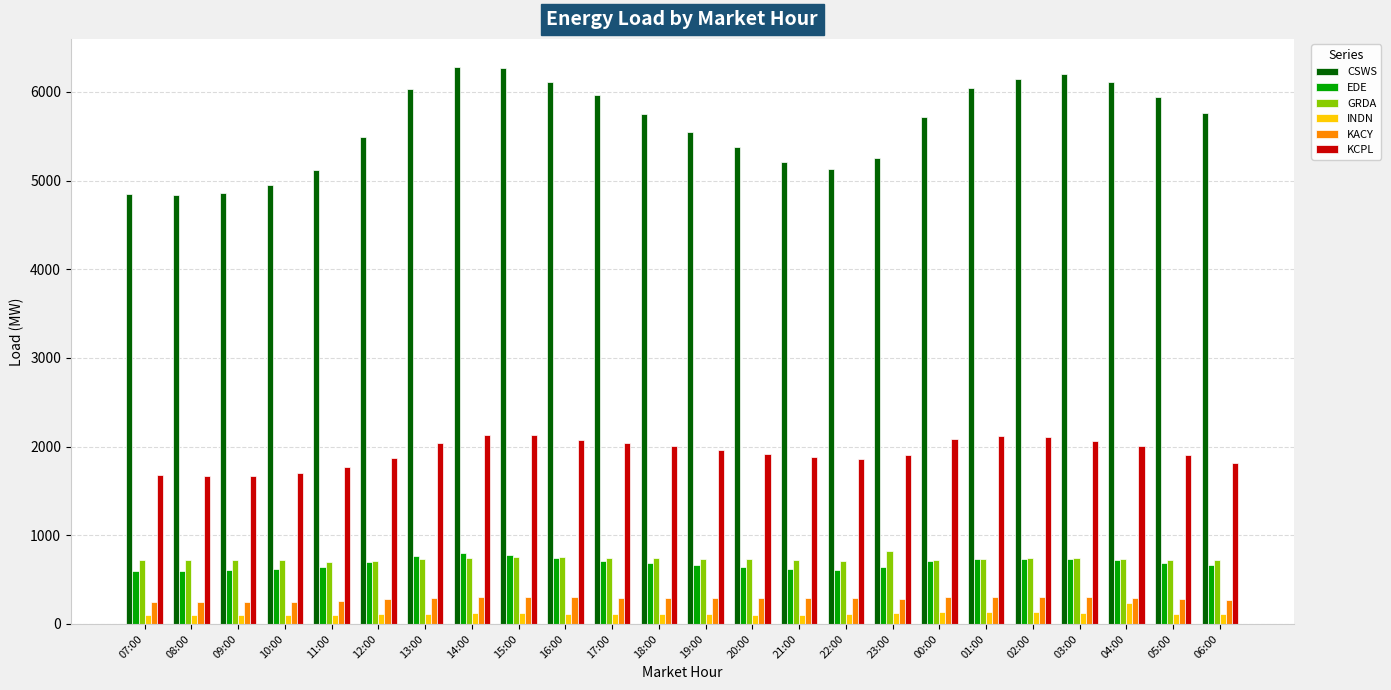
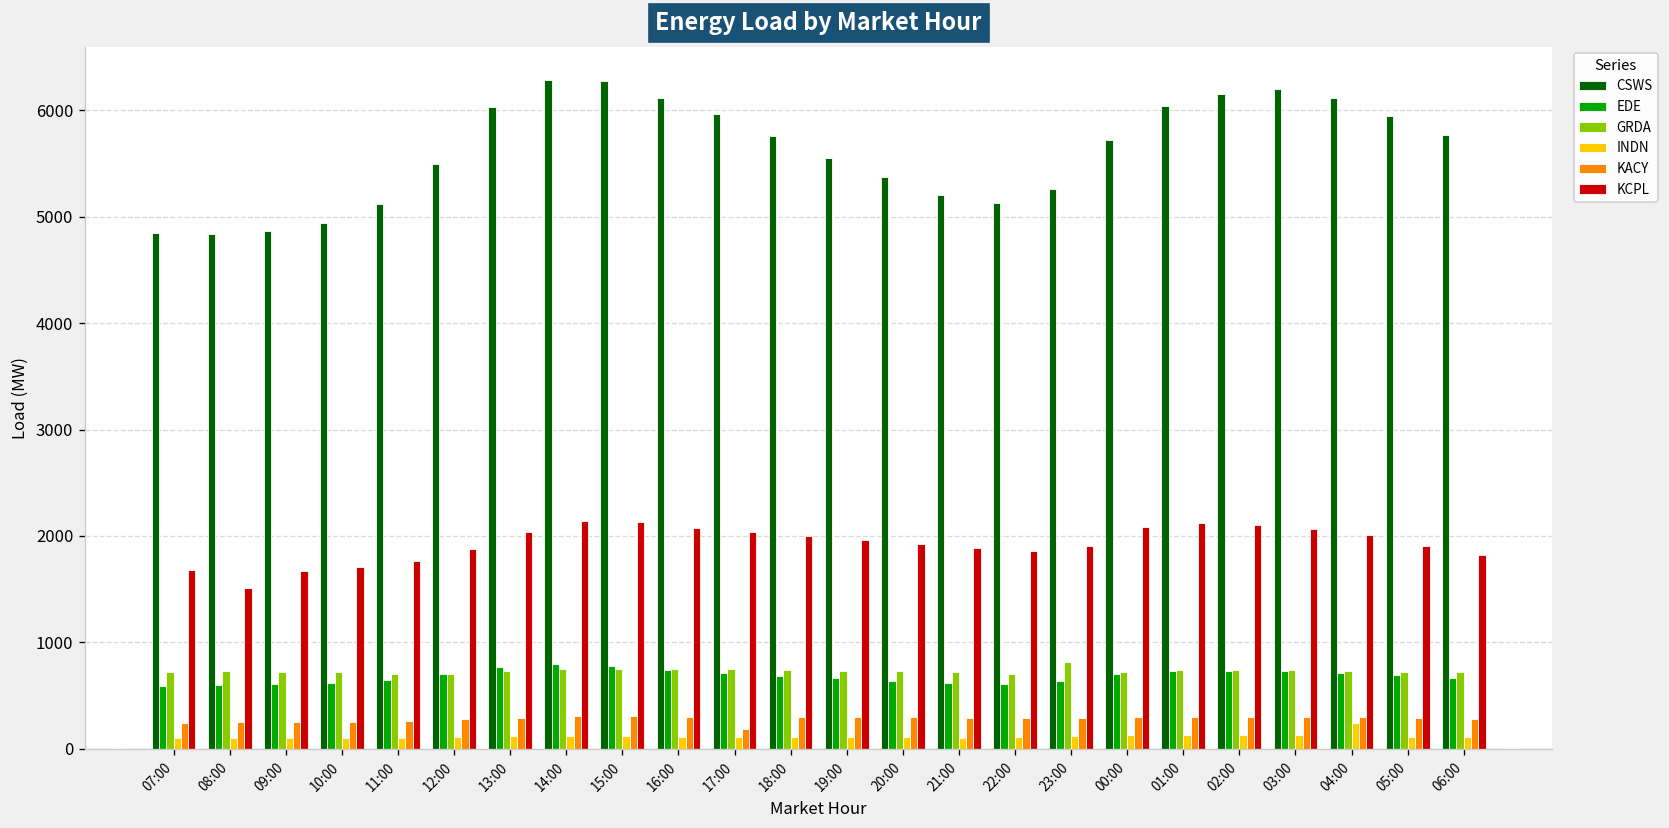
KCPL, 08:00: 1700 -> 1500
KACY, 17:00: 300 -> 200
